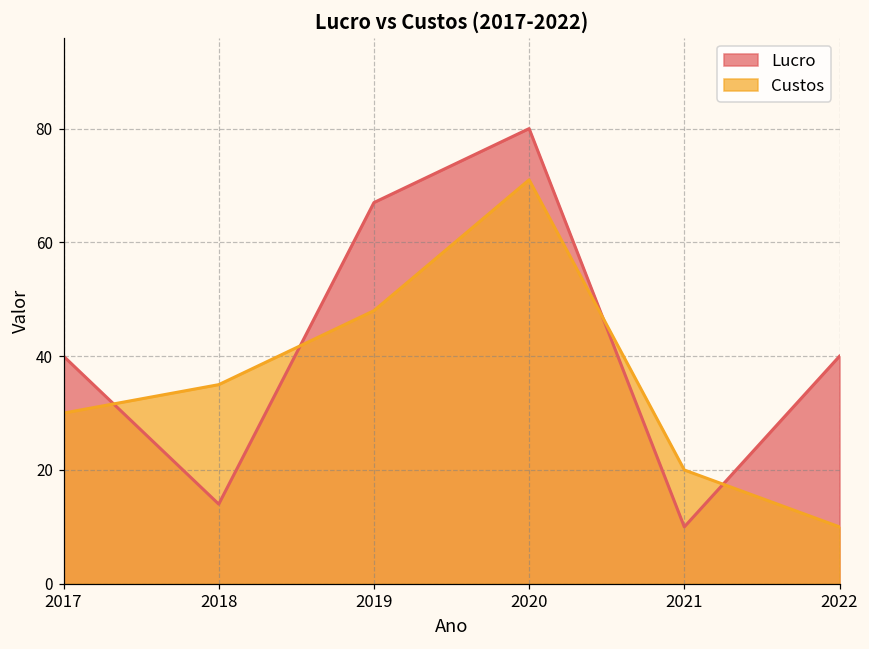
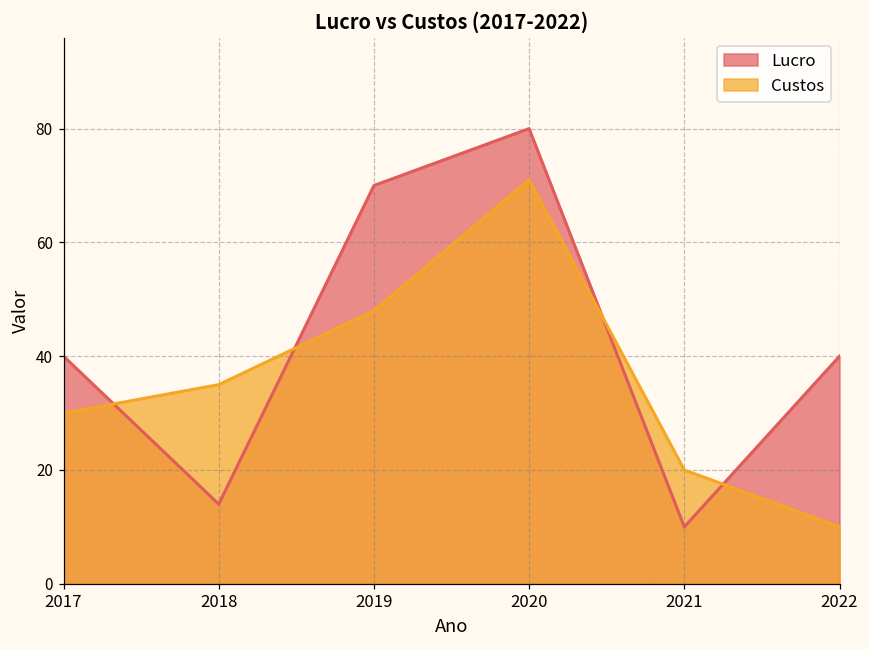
Lucro, 2019: 67 -> 70
